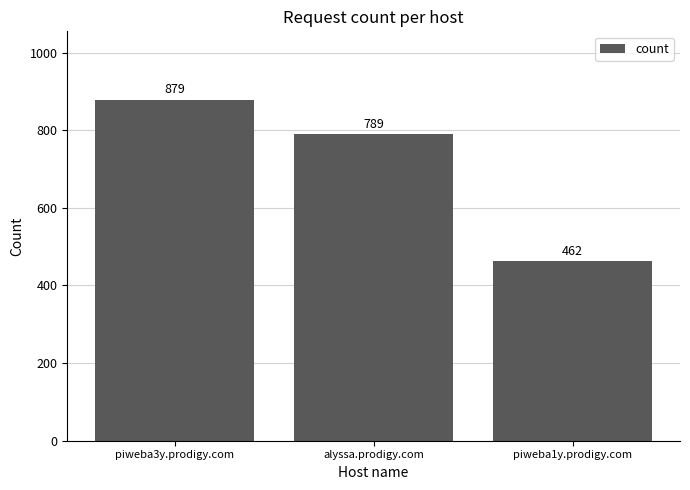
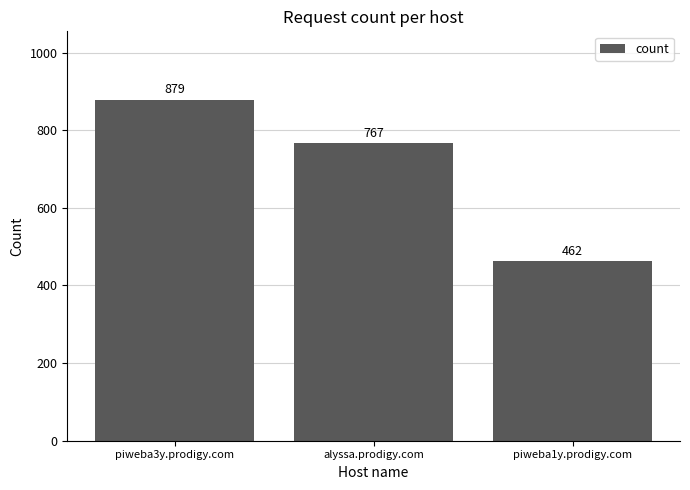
alyssa.prodigy.com: 789 -> 767
